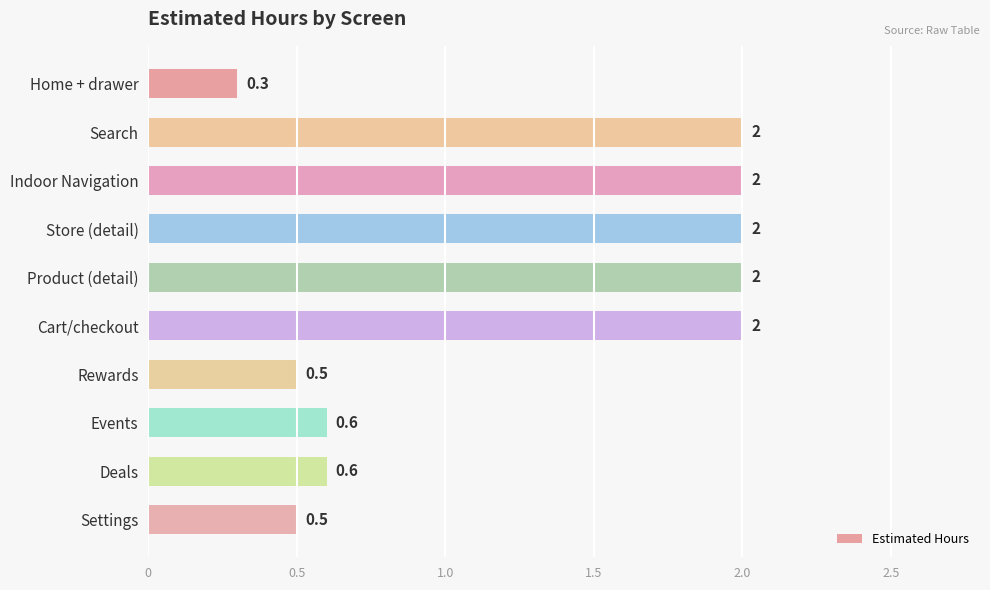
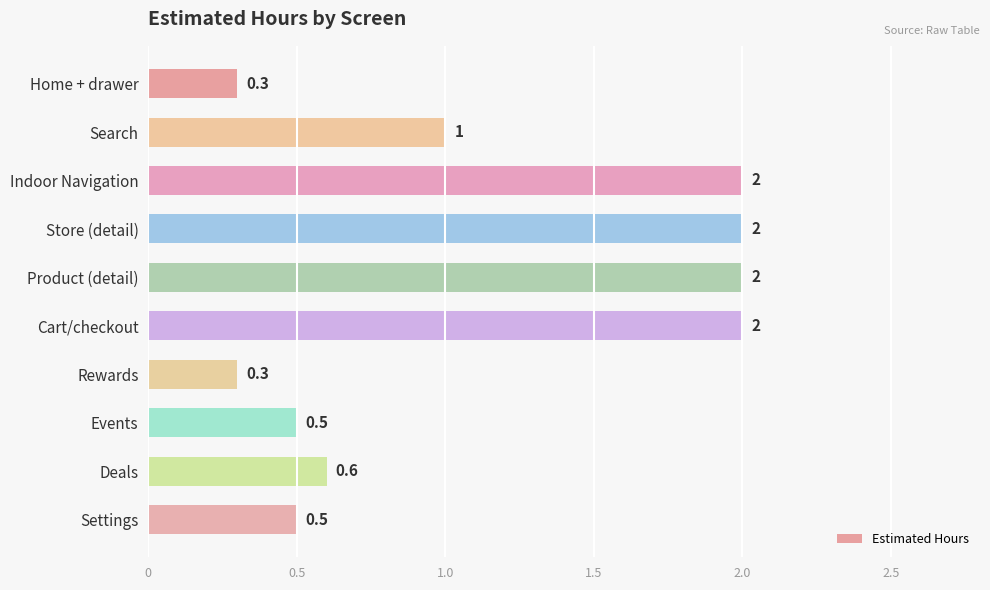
Search: 2 -> 1
Rewards: 0.5 -> 0.3
Events: 0.6 -> 0.5
